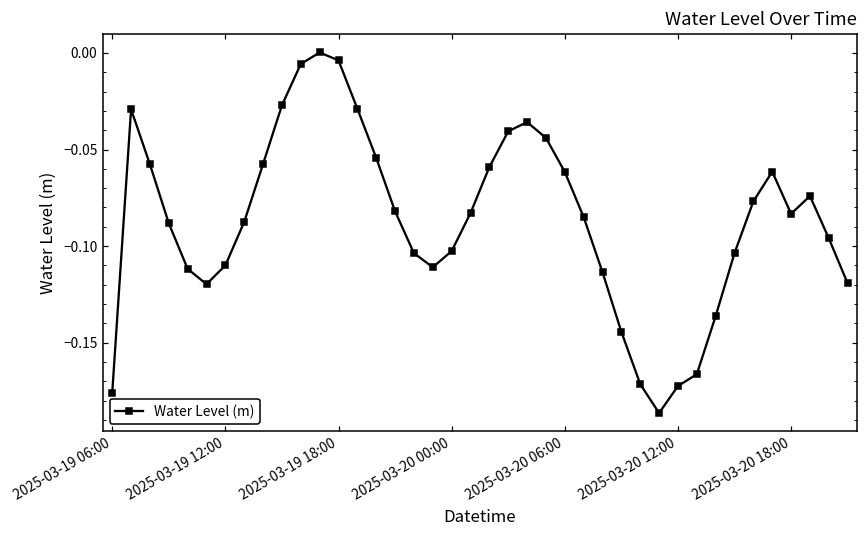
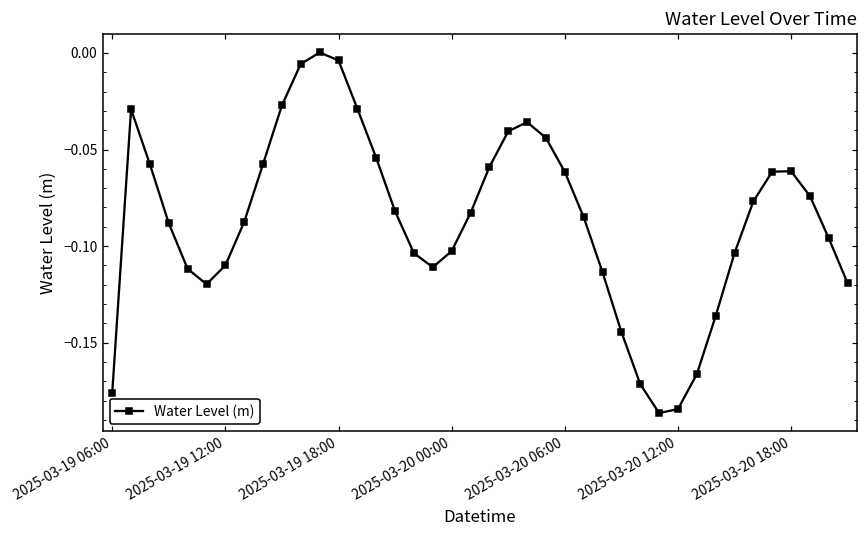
2025-03-20 12:00: -0.172 -> -0.184
2025-03-20 18:00: -0.083 -> -0.061
